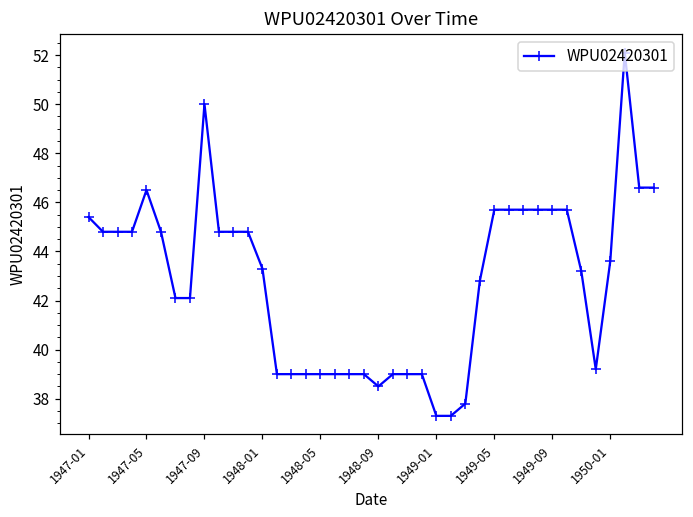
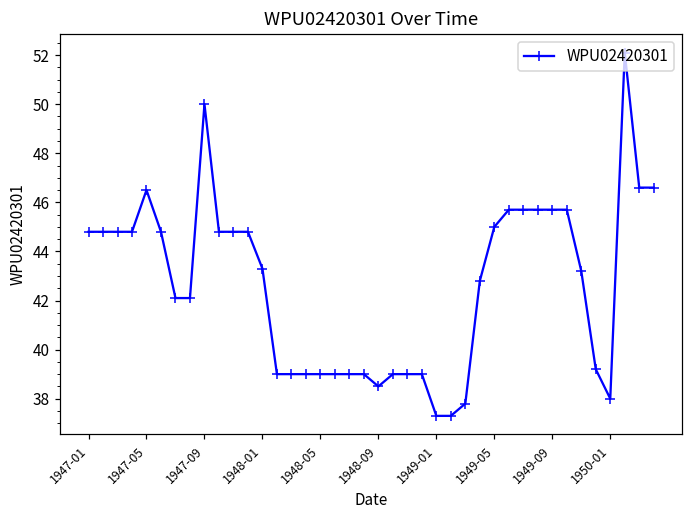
1947-01: 45.4 -> 44.8
1949-05: 45.7 -> 45.0
1950-01: 43.6 -> 38.0
